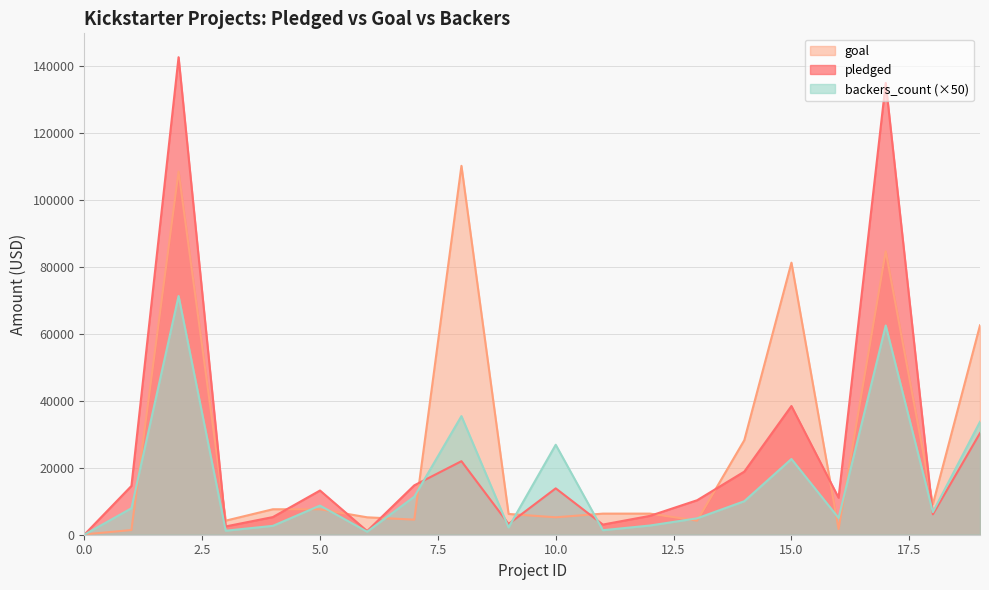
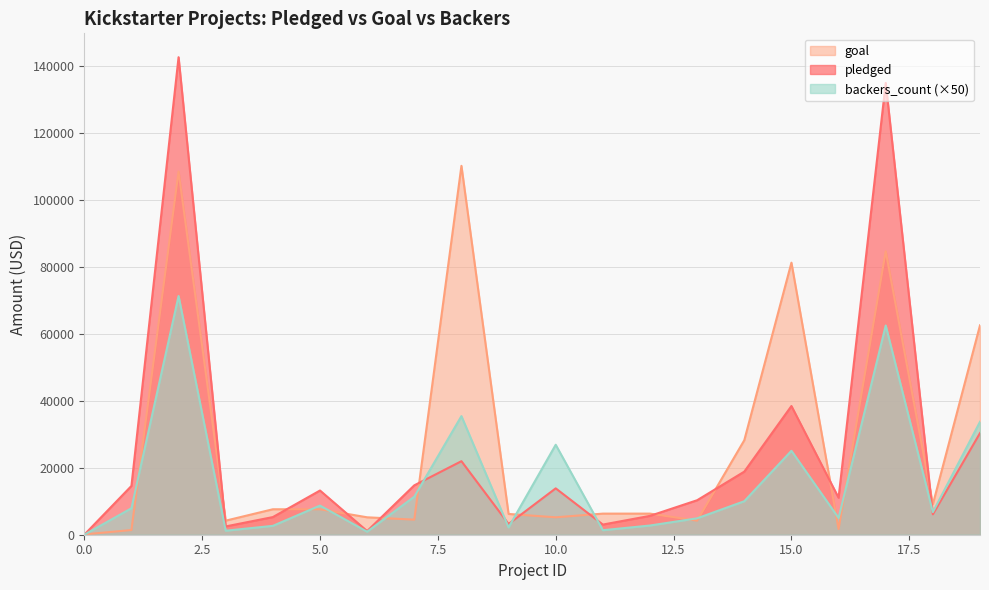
backers_count (×50), 15.0: 23000 -> 25000
